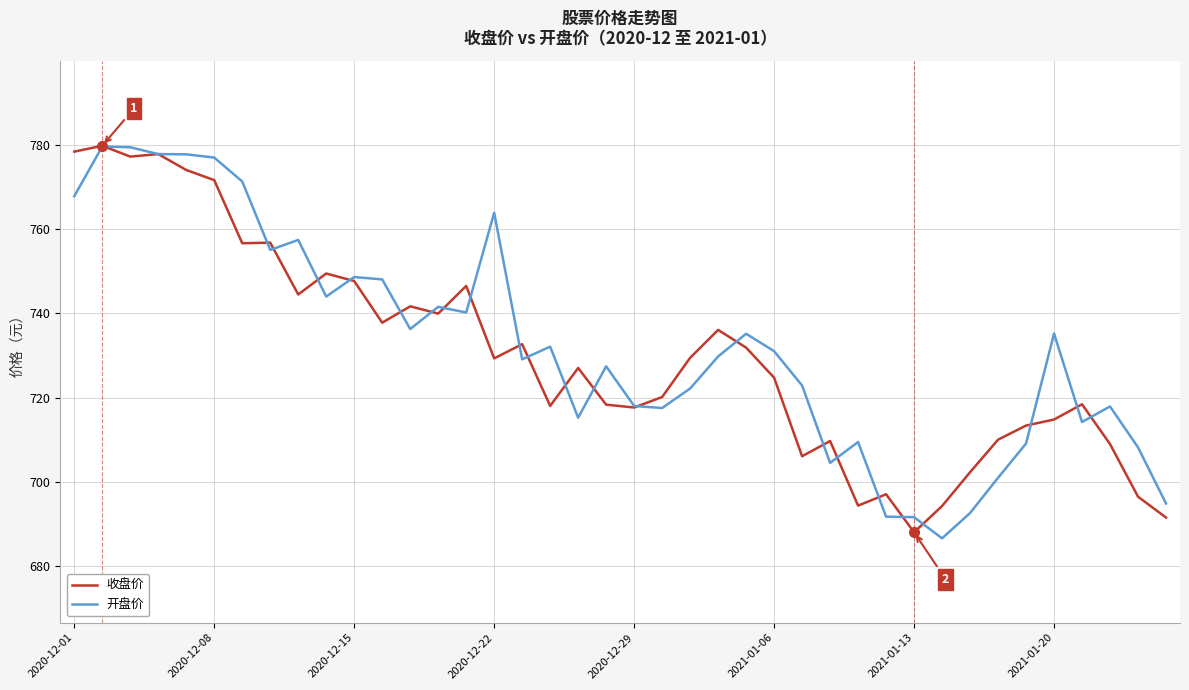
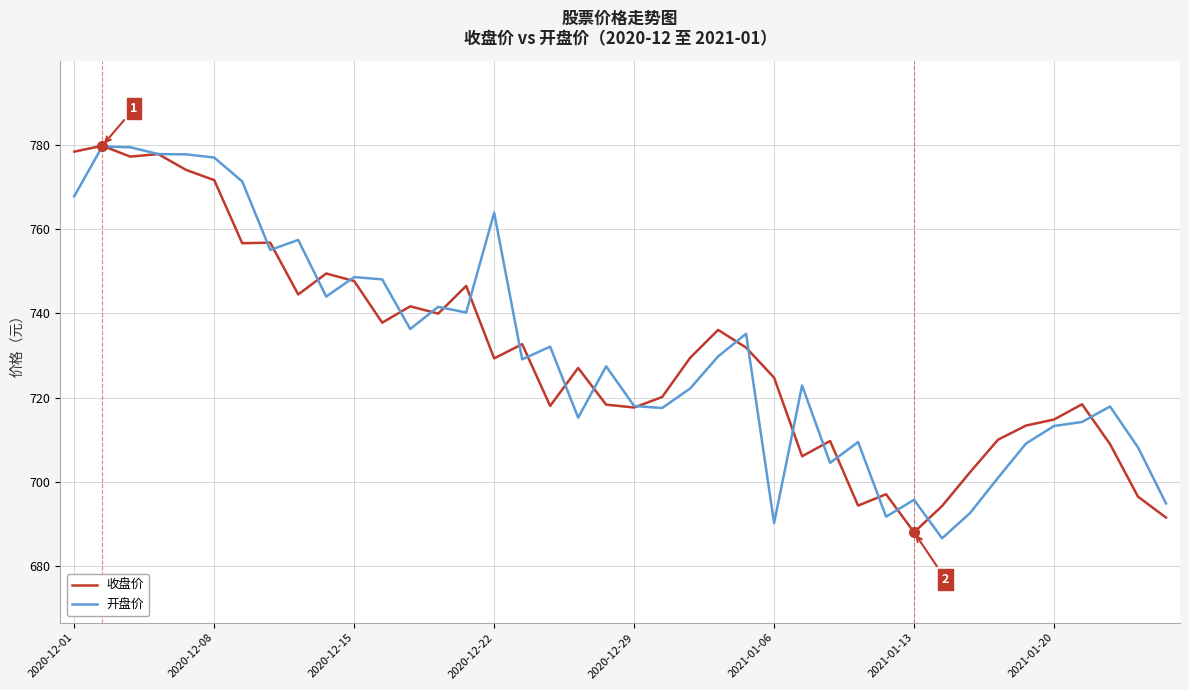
开盘价, 2021-01-06: 731 -> 690
开盘价, 2021-01-13: 692 -> 696
开盘价, 2021-01-20: 735 -> 713
